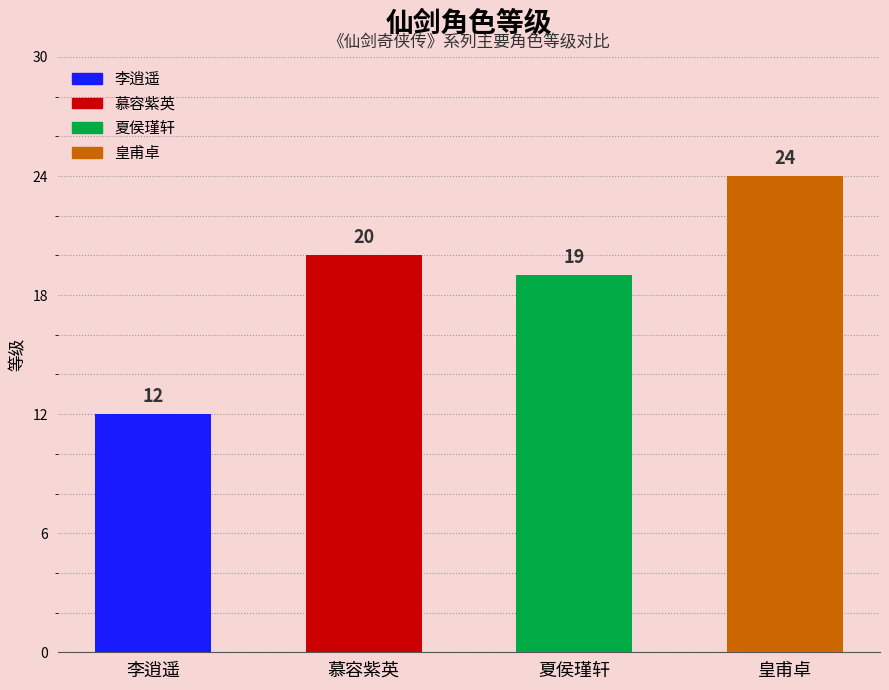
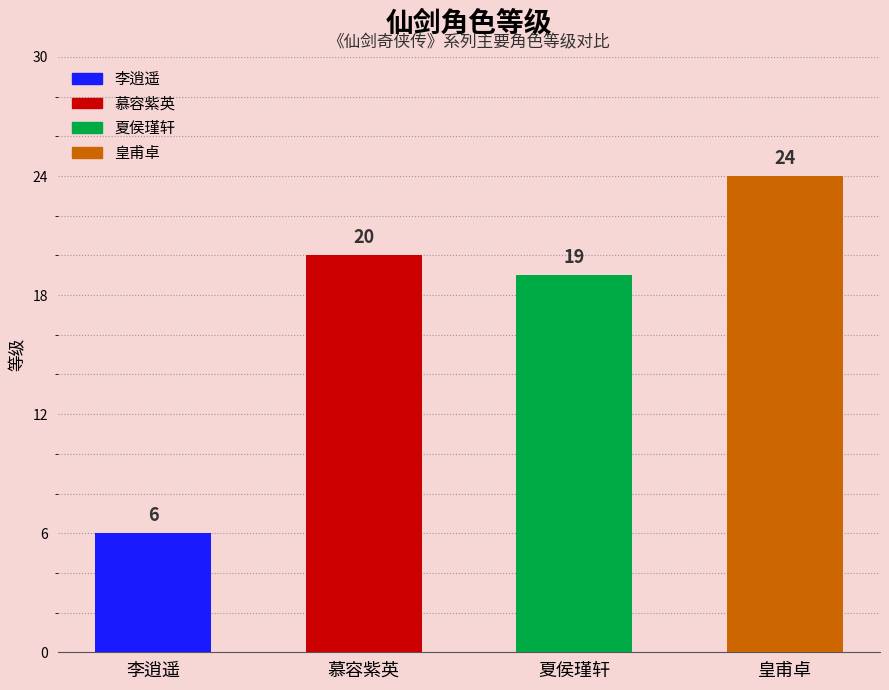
李逍遥: 12 -> 6
